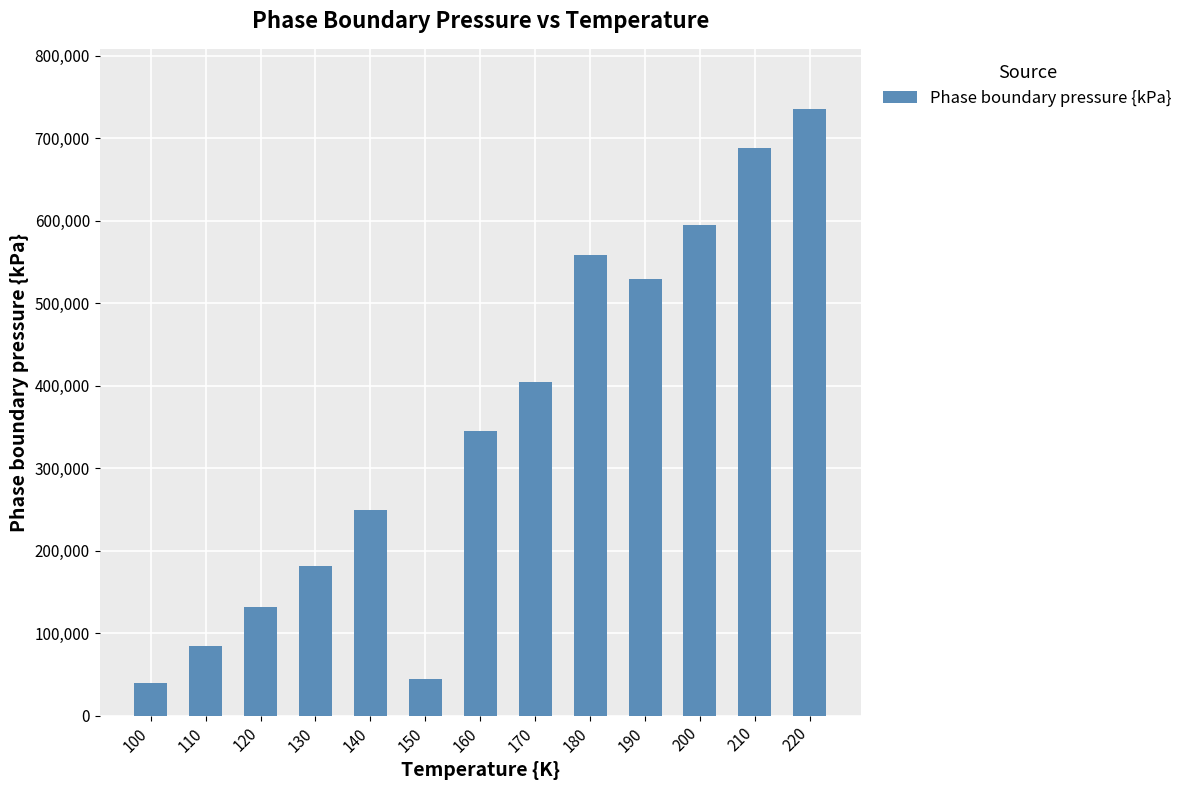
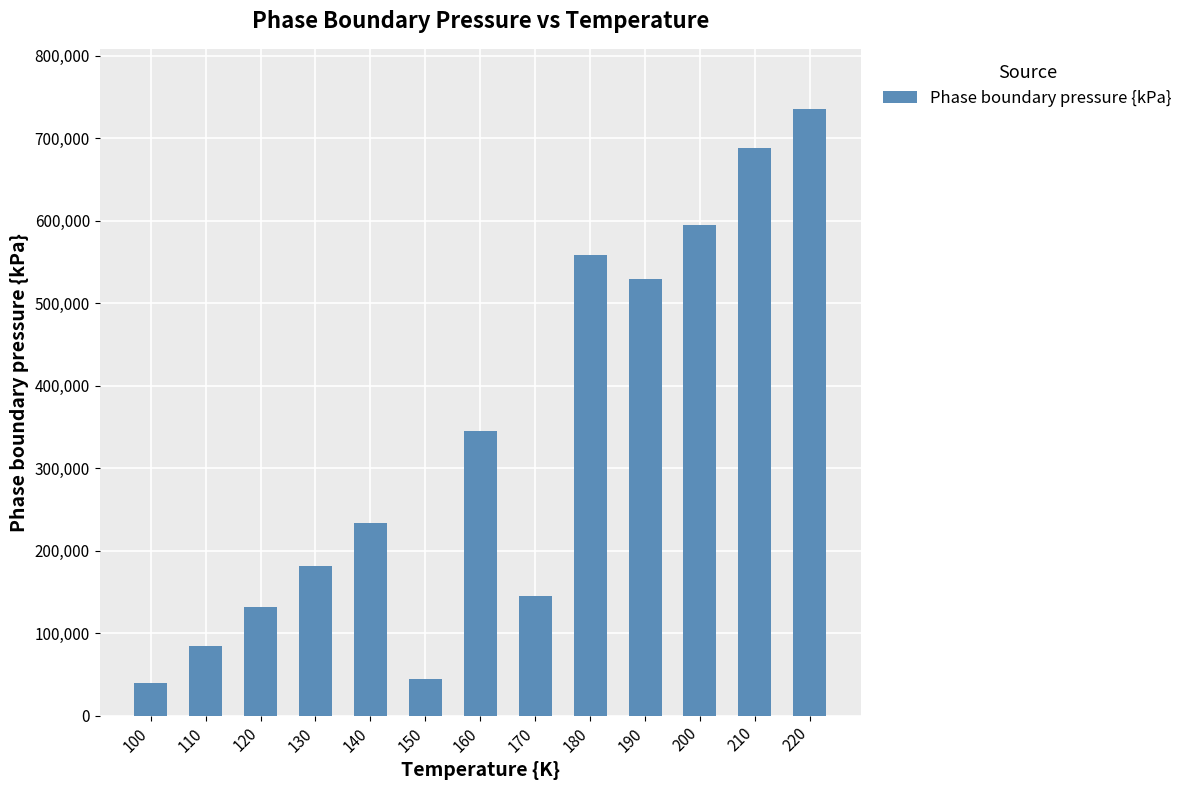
140: 250,000 -> 230,000
170: 400,000 -> 140,000
